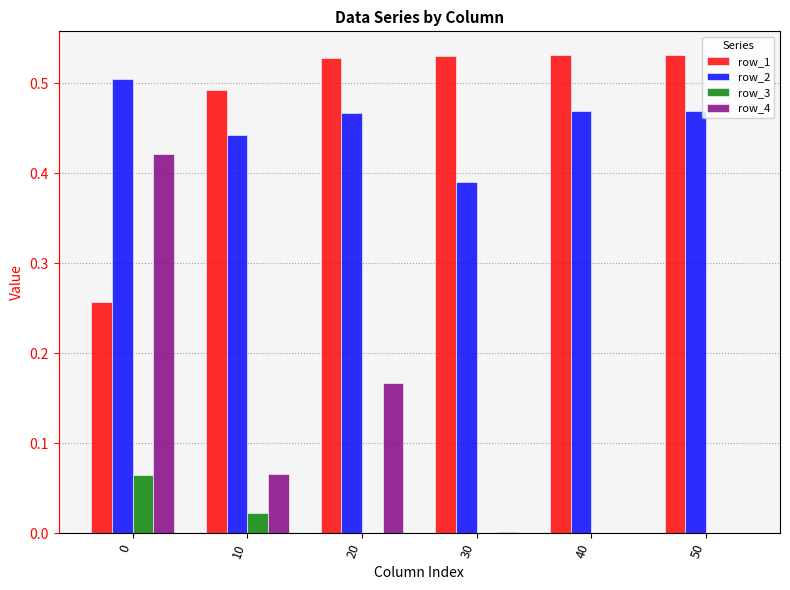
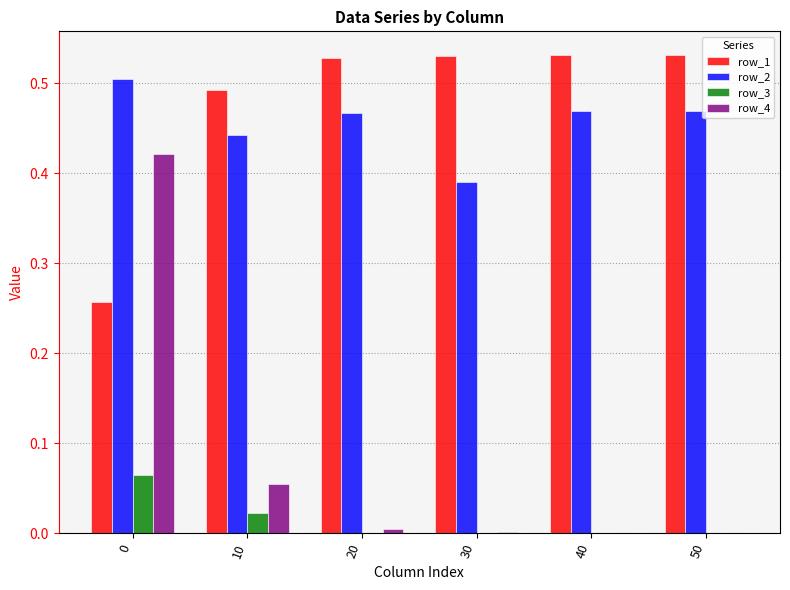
row_4, 10: 0.07 -> 0.05
row_4, 20: 0.17 -> 0.00
